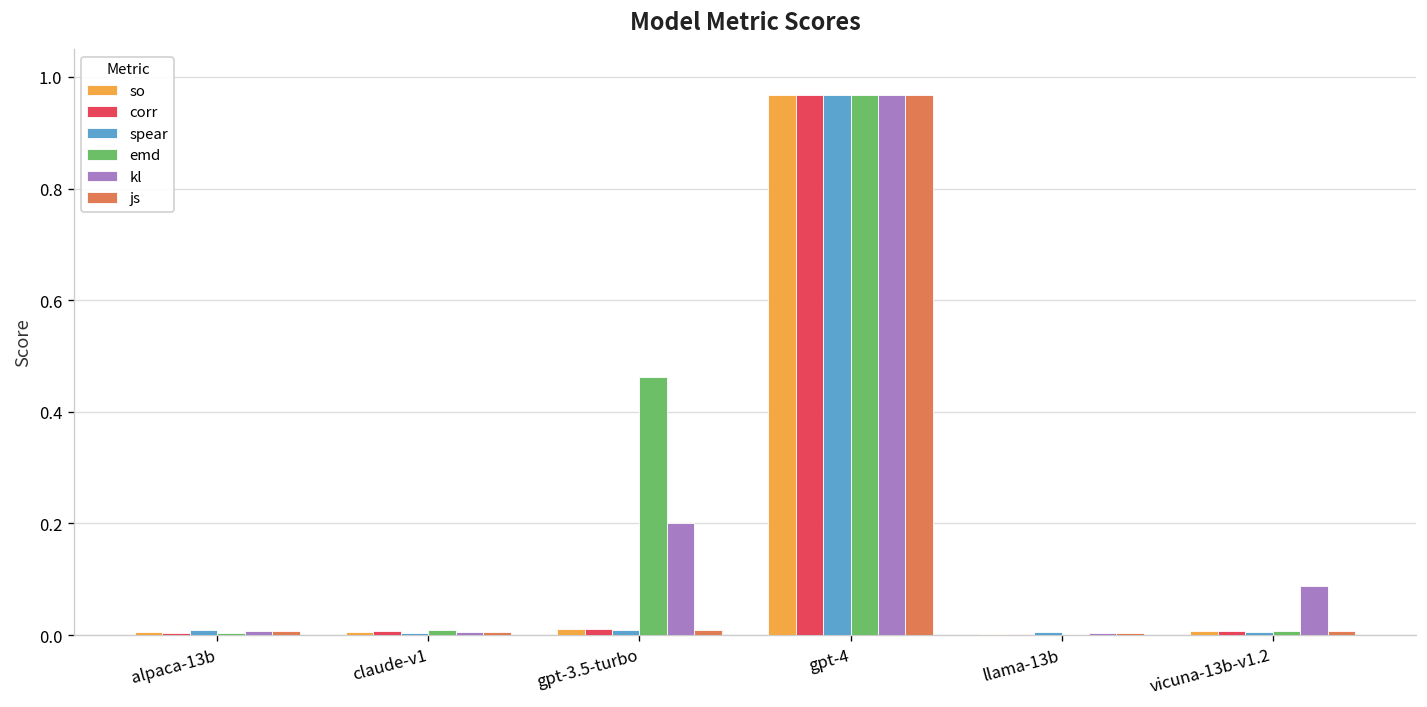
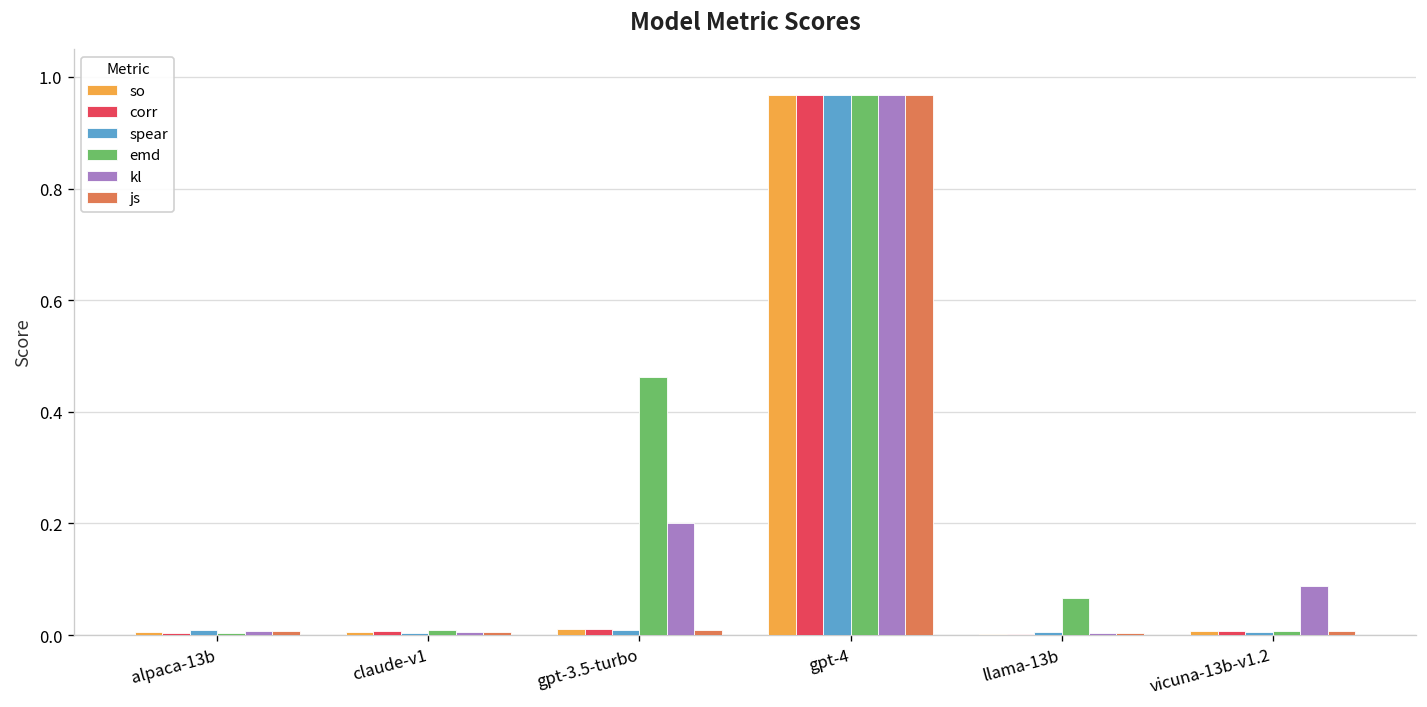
emd, llama-13b: 0.00 -> 0.07
